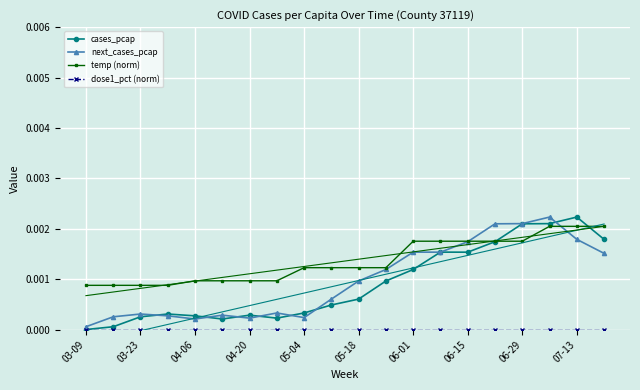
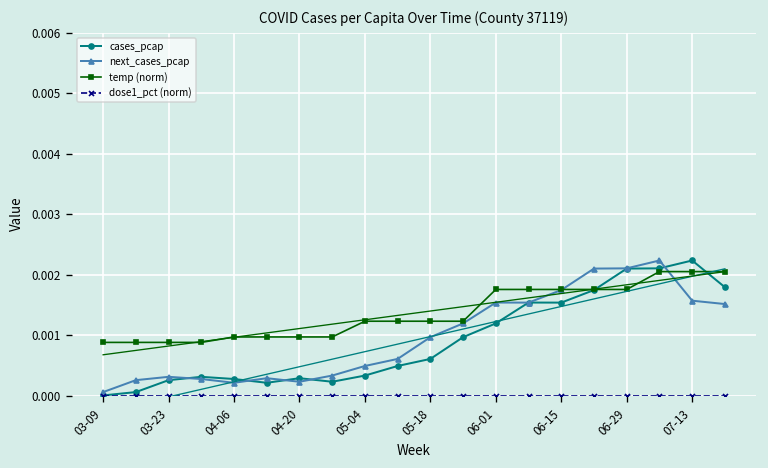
next_cases_pcap, 05-04: 0.0002 -> 0.0005
next_cases_pcap, 07-13: 0.0018 -> 0.0016
